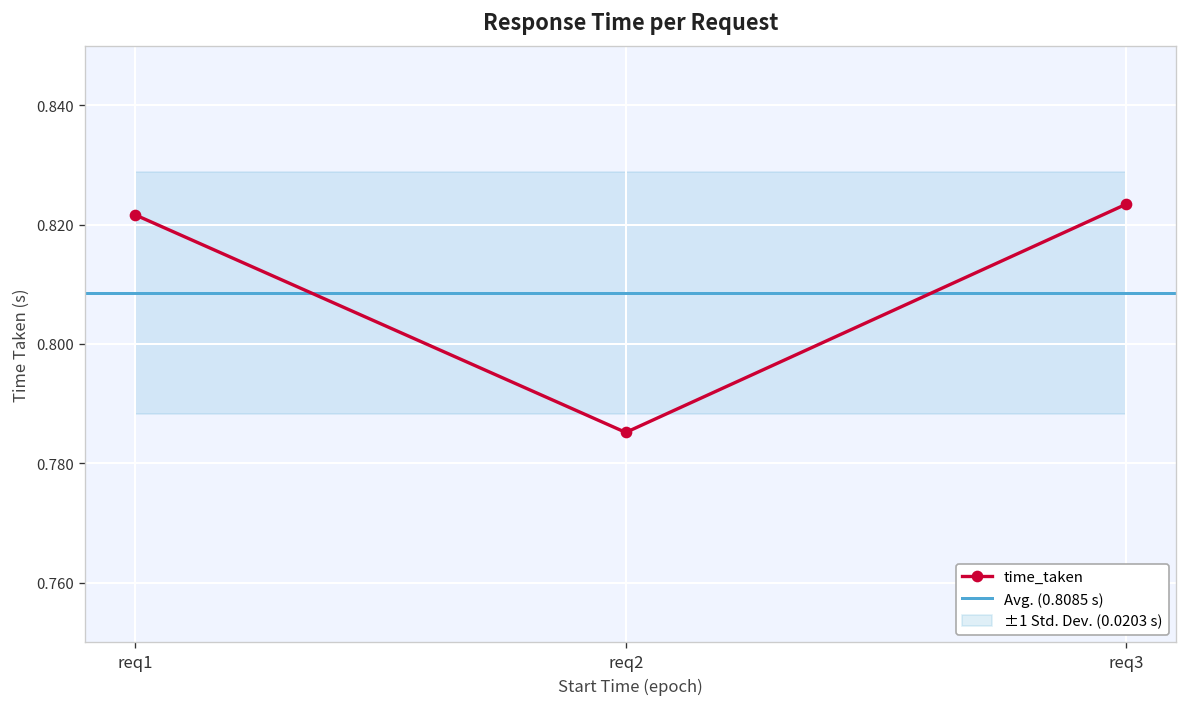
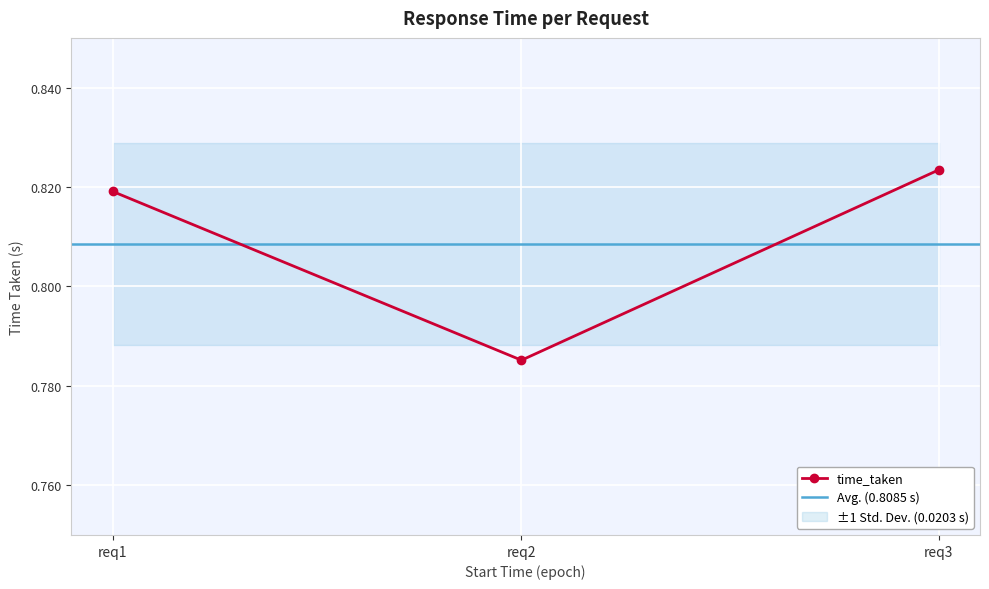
time_taken, req1: 0.822 -> 0.819
